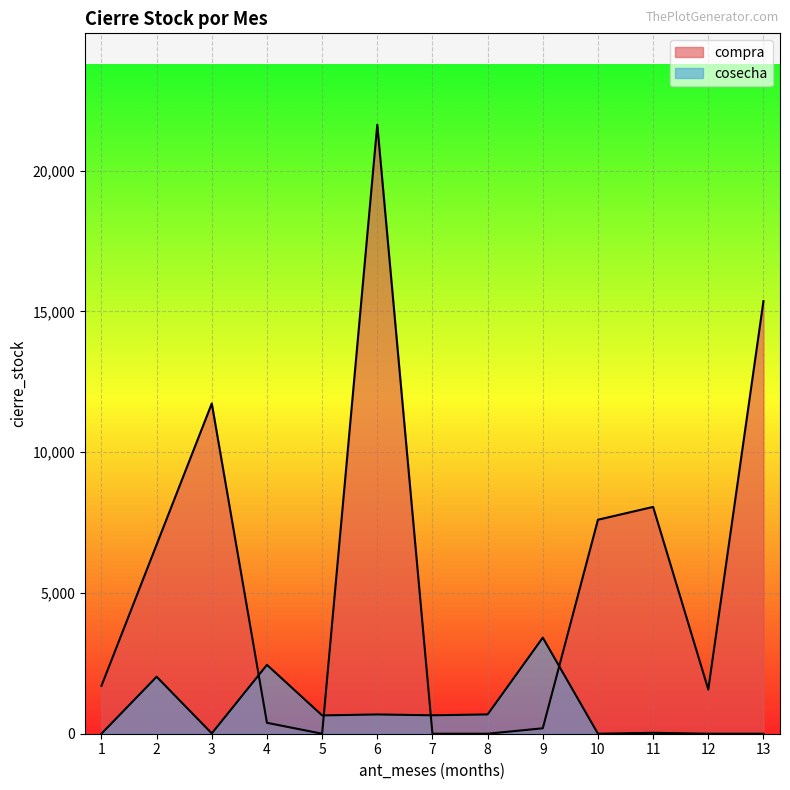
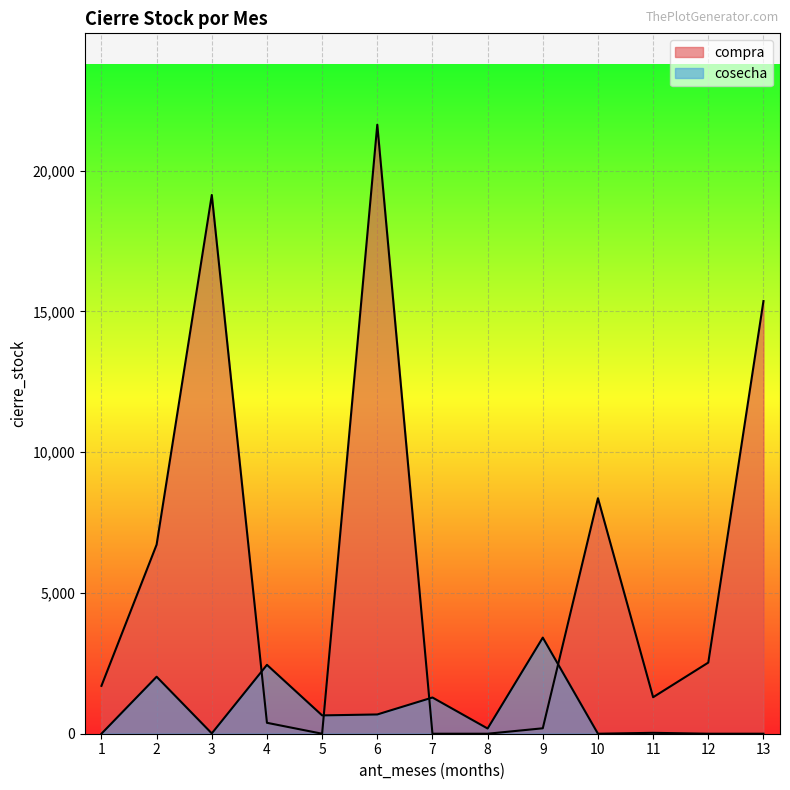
compra, 3: 11,700 -> 19,100
cosecha, 7: 700 -> 1,300
cosecha, 8: 700 -> 200
compra, 10: 7,600 -> 8,400
compra, 11: 8,100 -> 1,300
compra, 12: 1,600 -> 2,500
